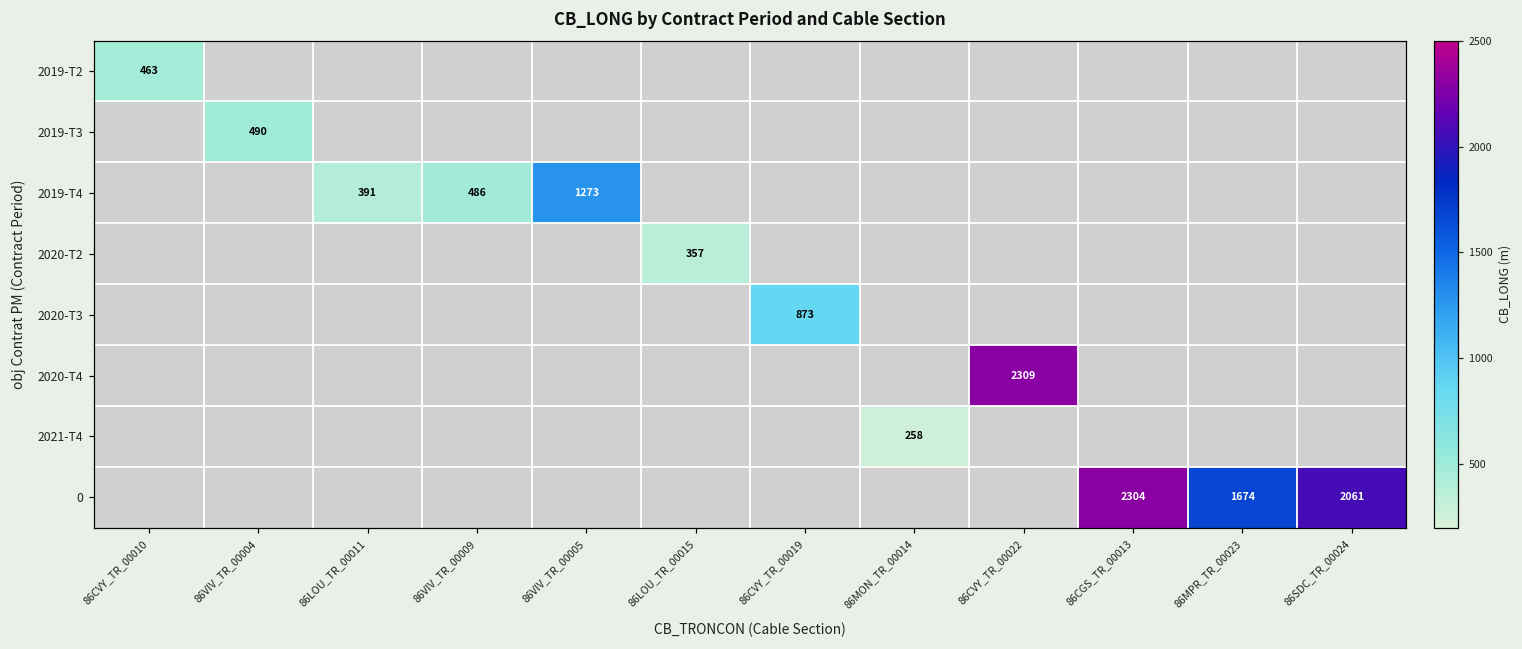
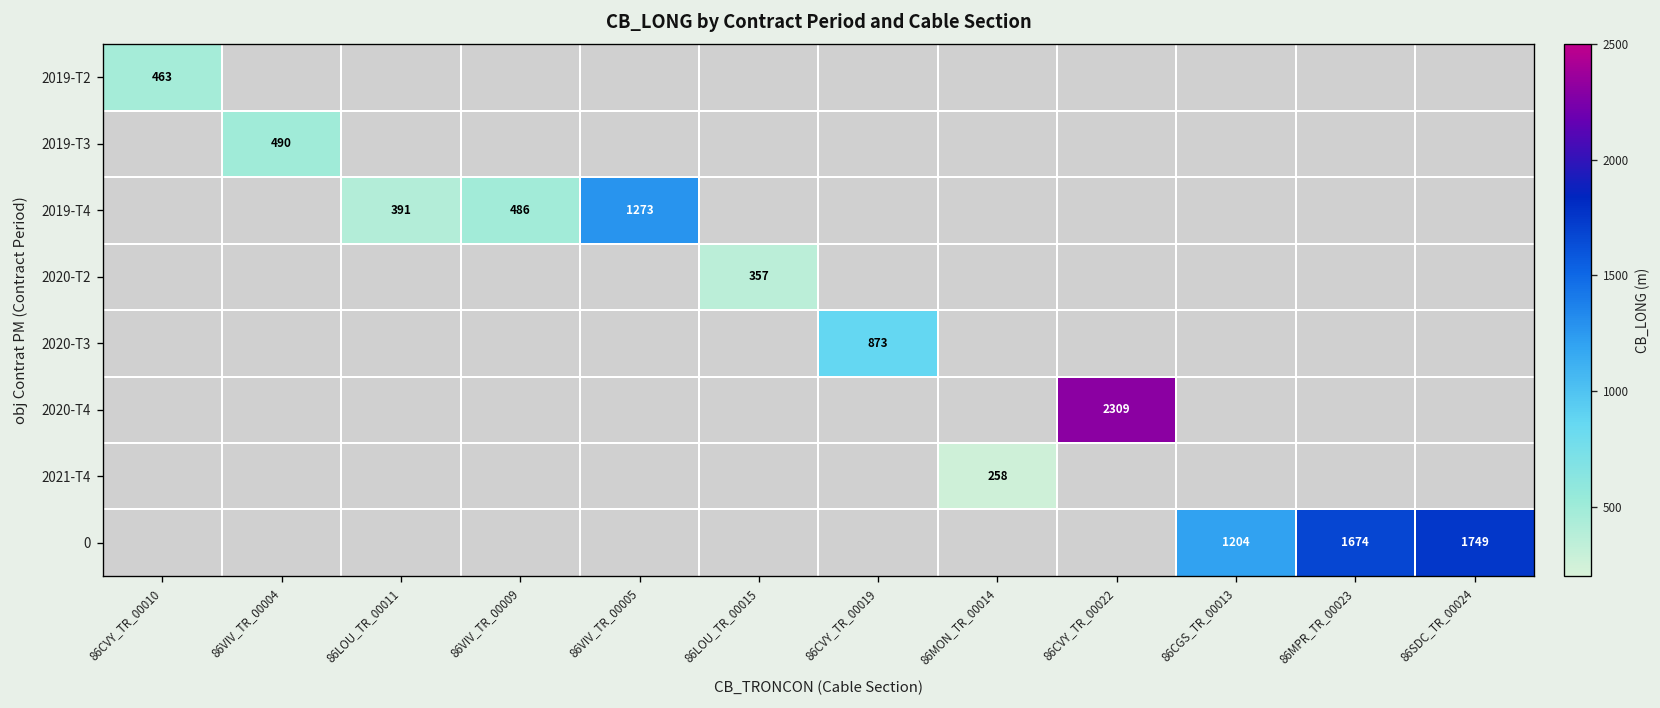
0, 86CGS_TR_00013: 2304 -> 1204
0, 86SDC_TR_00024: 2061 -> 1749
